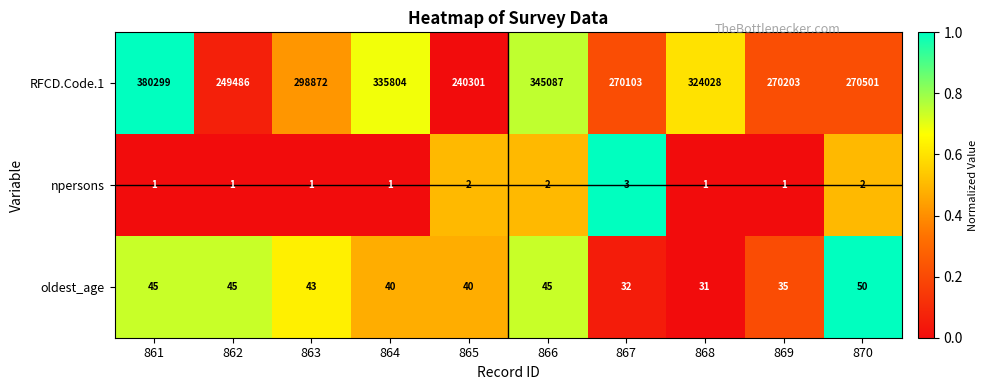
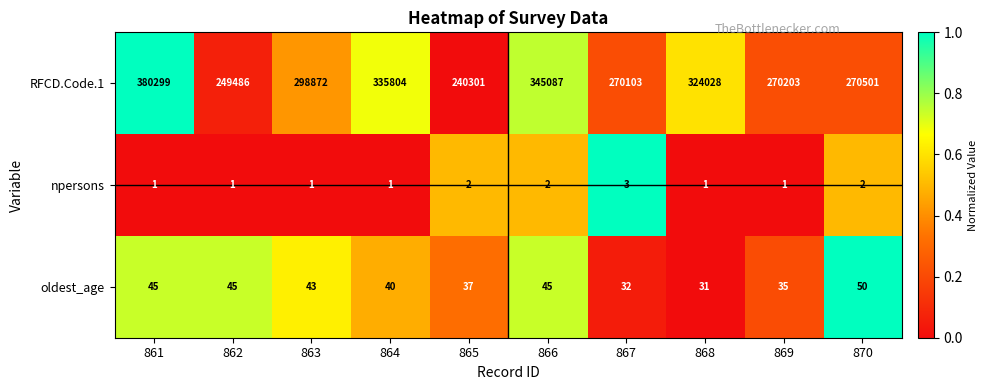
oldest_age, 865: 40 -> 37
